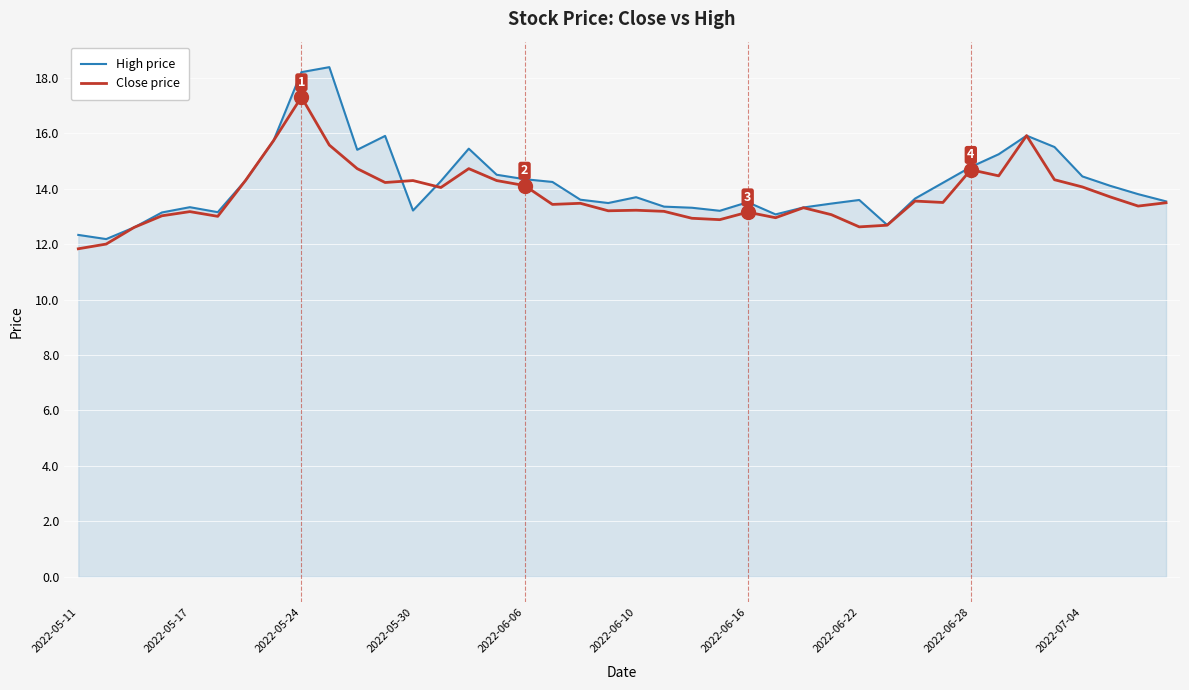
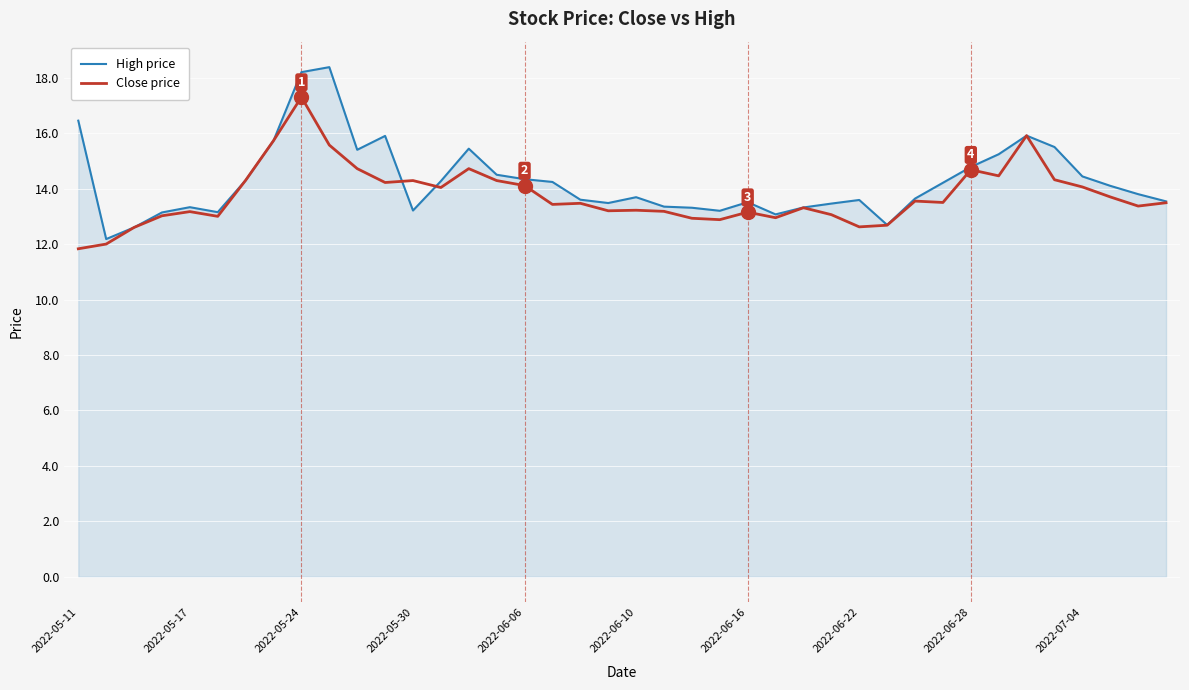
High price, 2022-05-11: 12.3 -> 16.5
